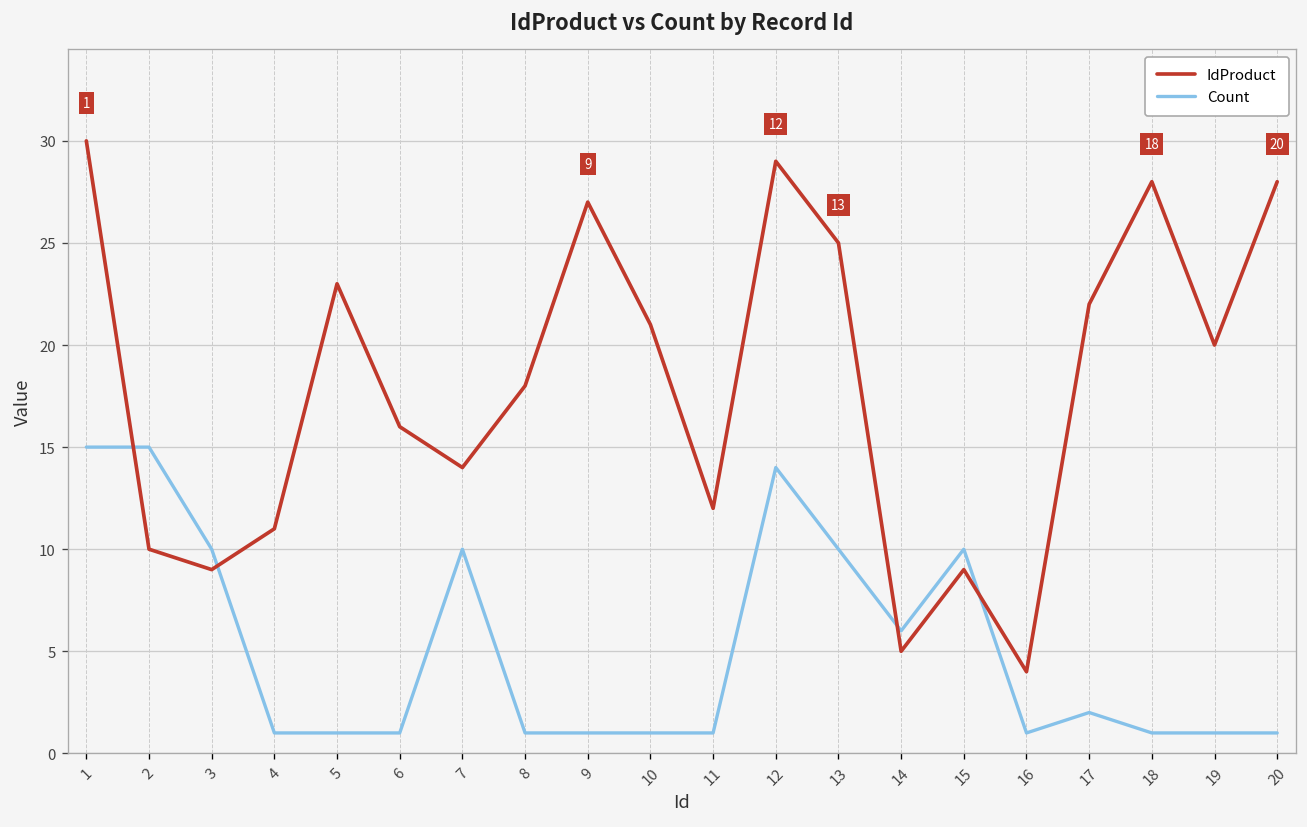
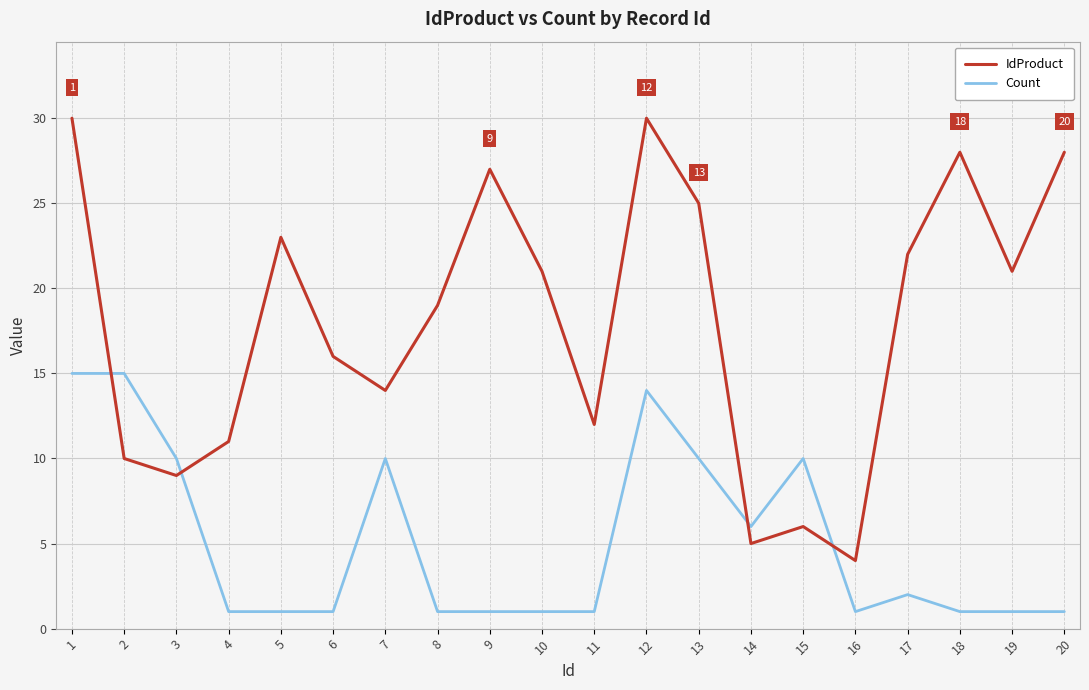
IdProduct, 8: 18 -> 19
IdProduct, 12: 29 -> 30
IdProduct, 15: 9 -> 6
IdProduct, 19: 20 -> 21
